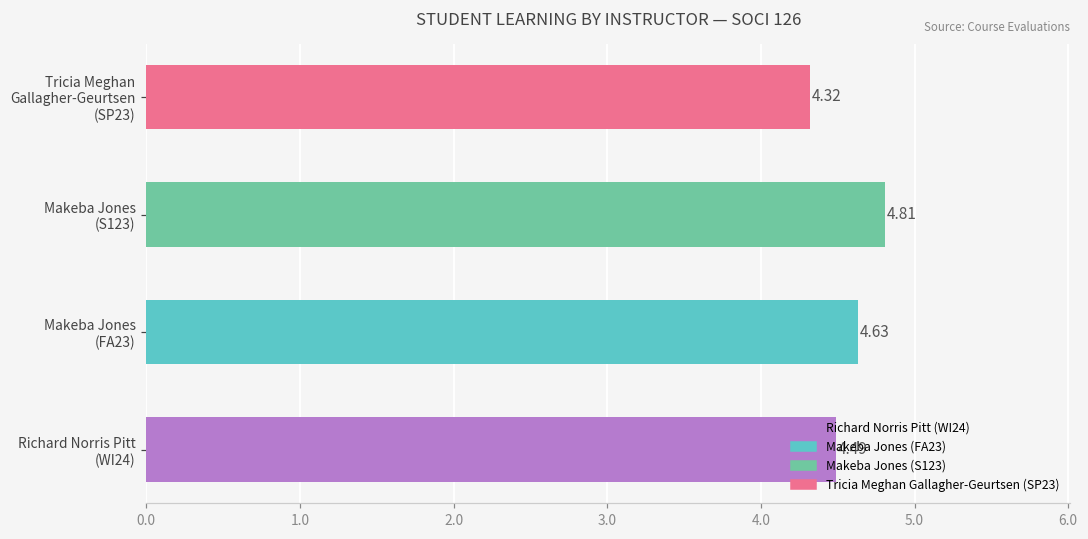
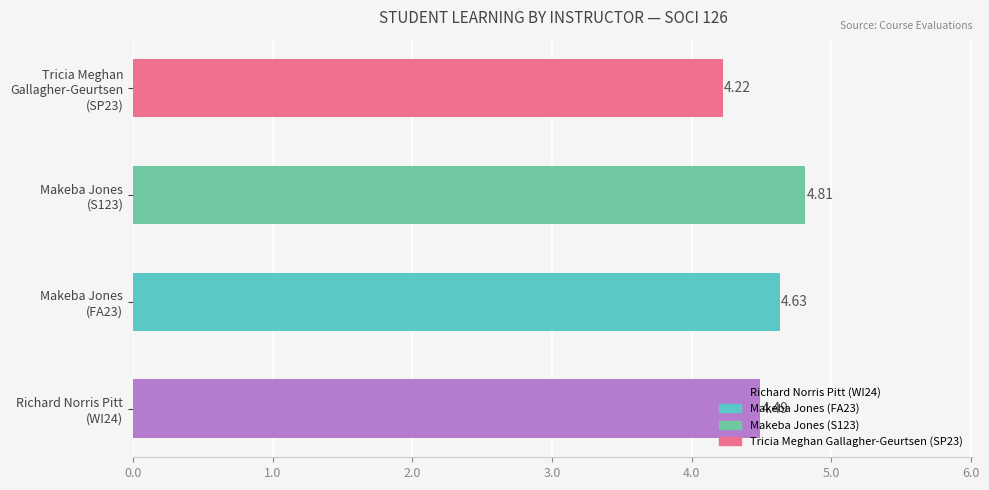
Tricia Meghan Gallagher-Geurtsen (SP23): 4.32 -> 4.22
